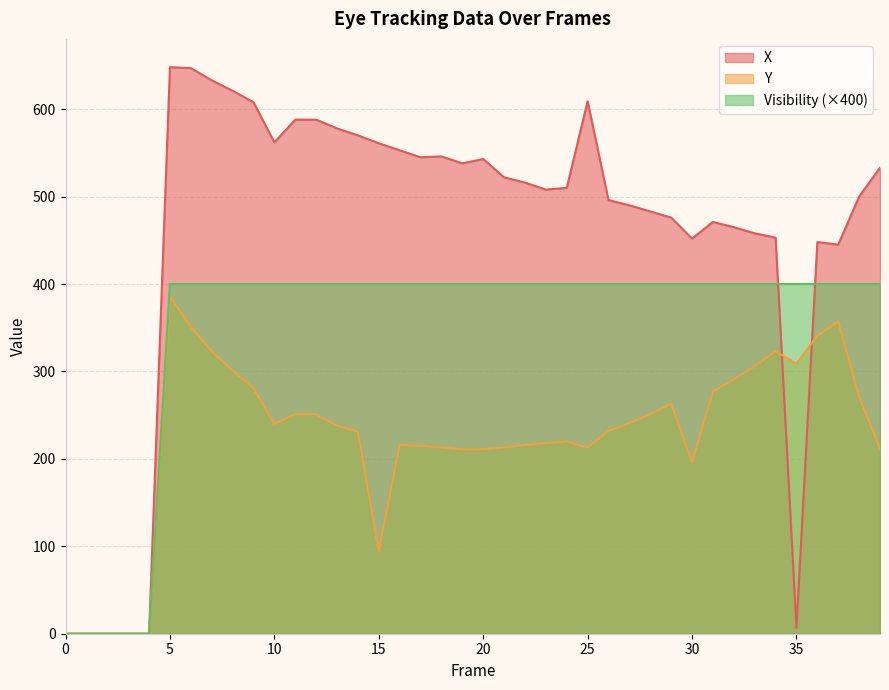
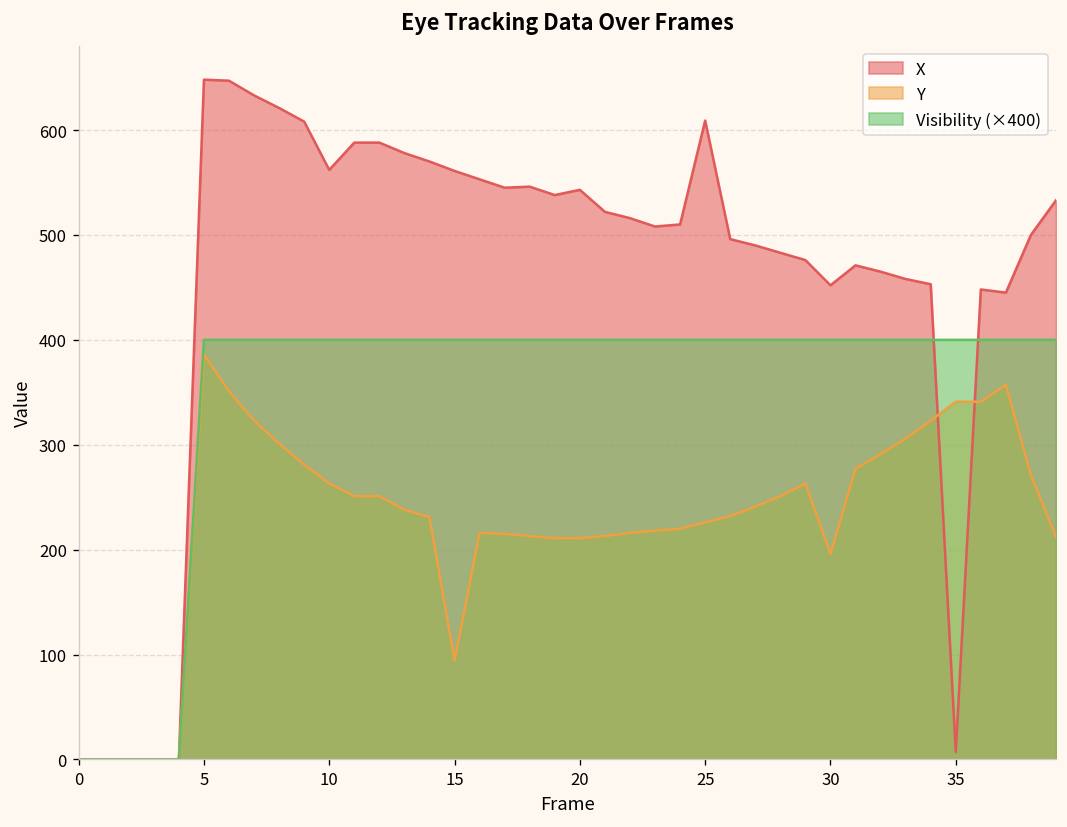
Y, 10: 240 -> 260
Y, 25: 210 -> 230
Y, 35: 310 -> 340
